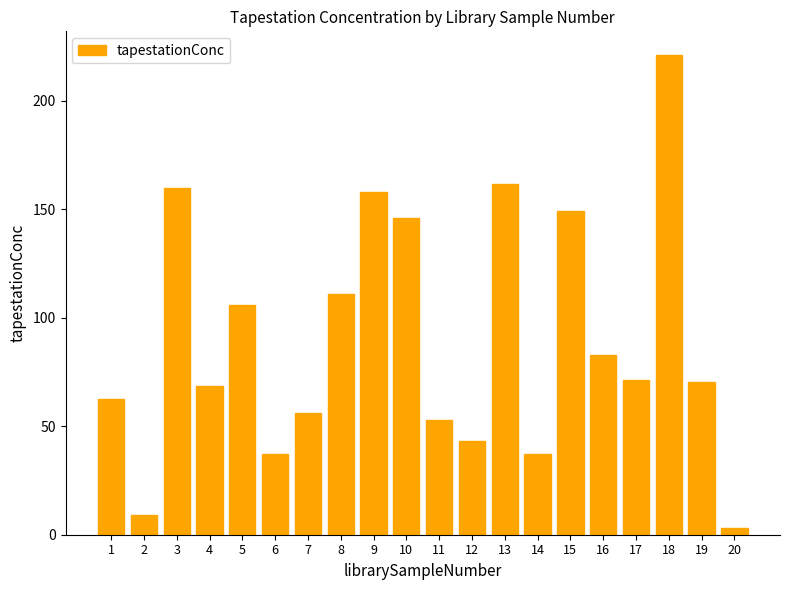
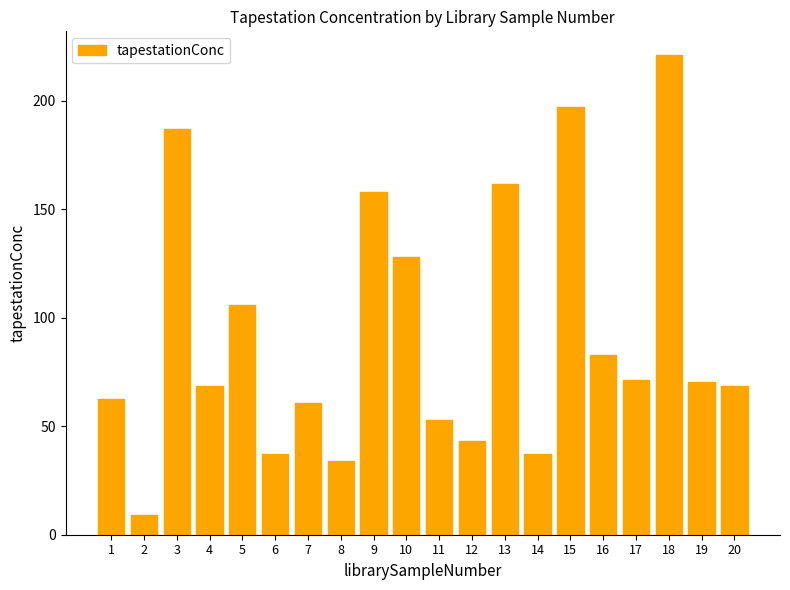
3: 160 -> 187
7: 56 -> 61
8: 111 -> 34
10: 146 -> 128
15: 149 -> 197
20: 3 -> 69
